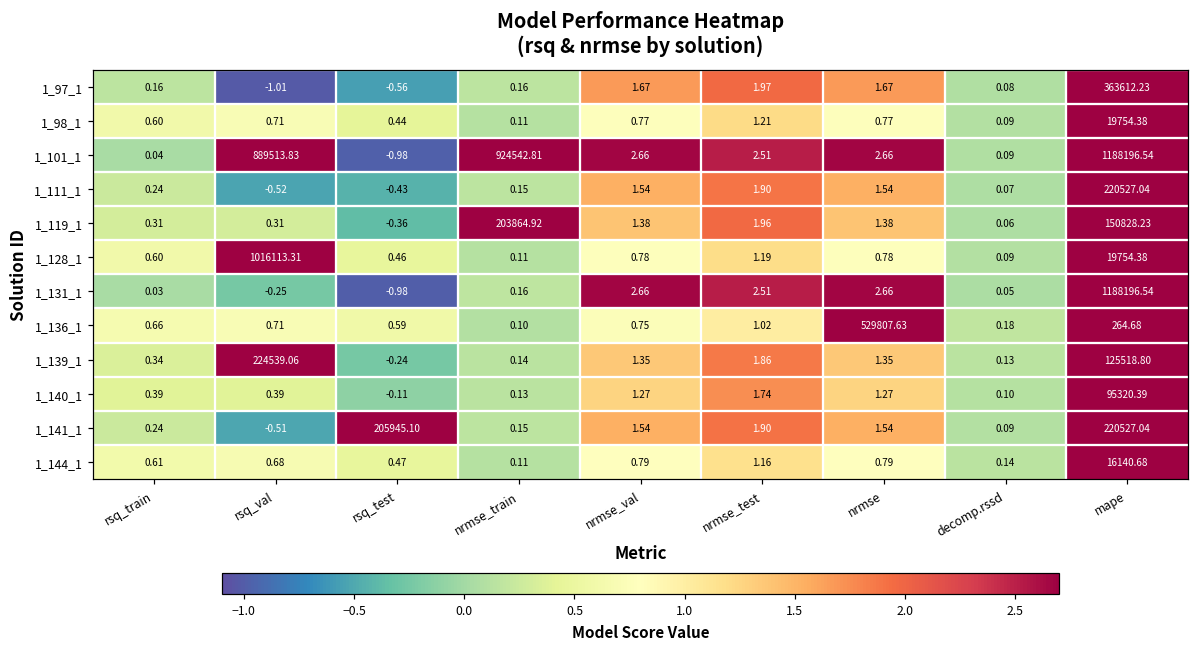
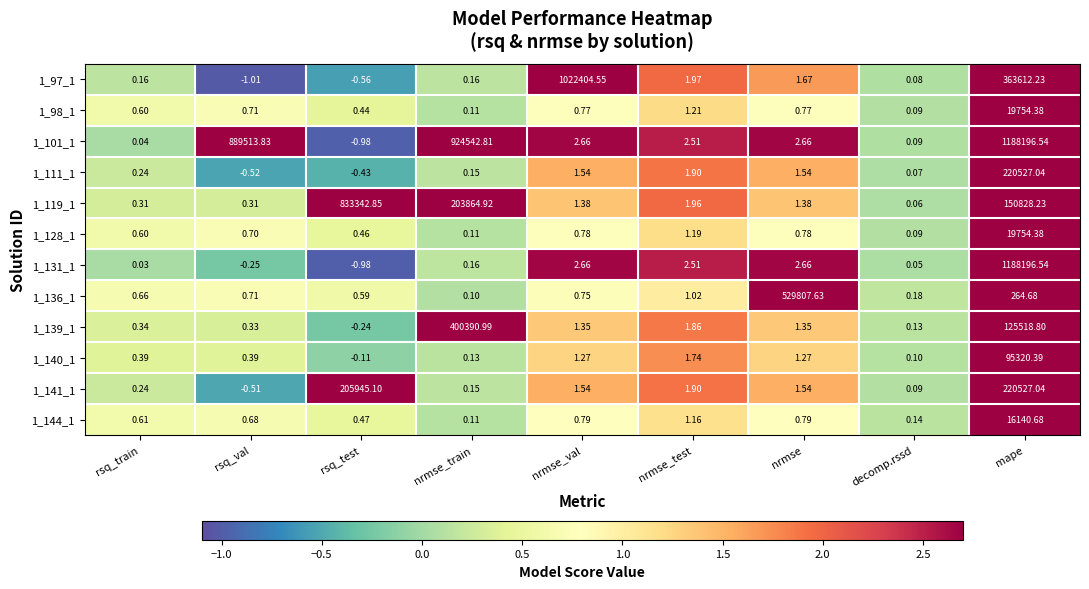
1_97_1, nrmse_val: 1.67 -> 1022404.55
1_119_1, rsq_test: -0.36 -> 833342.85
1_128_1, rsq_val: 1016113.31 -> 0.70
1_139_1, rsq_val: 224539.06 -> 0.33
1_139_1, nrmse_train: 0.14 -> 400390.99
